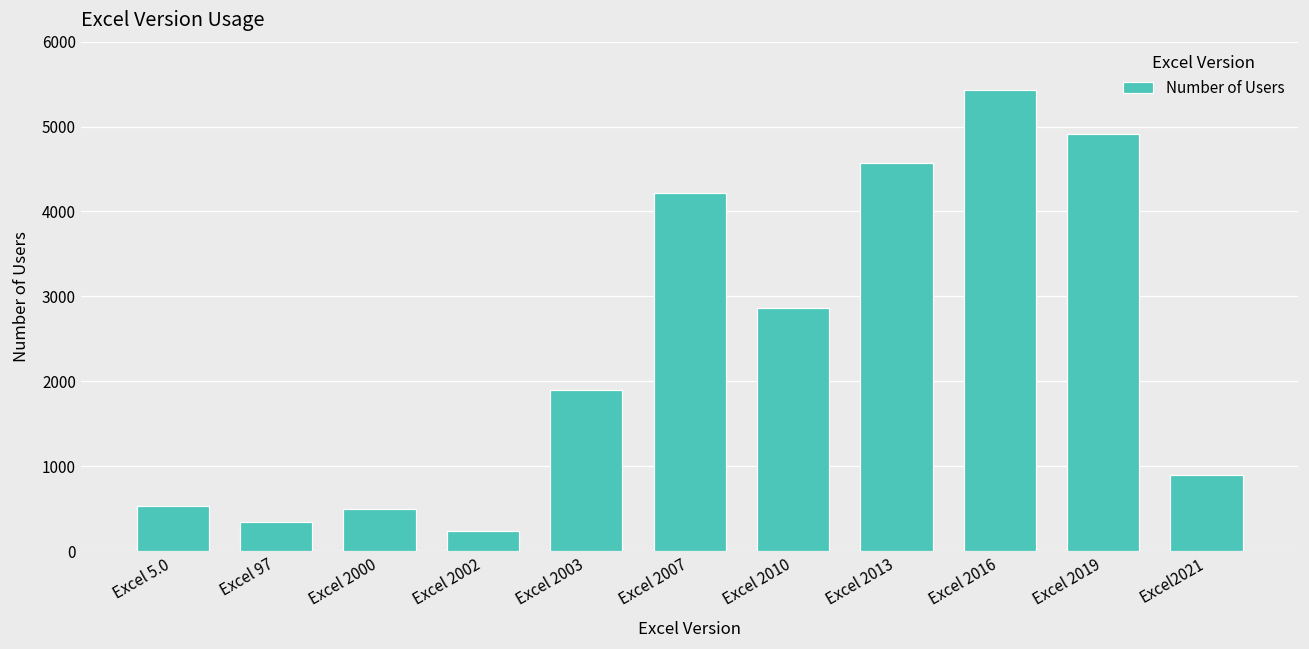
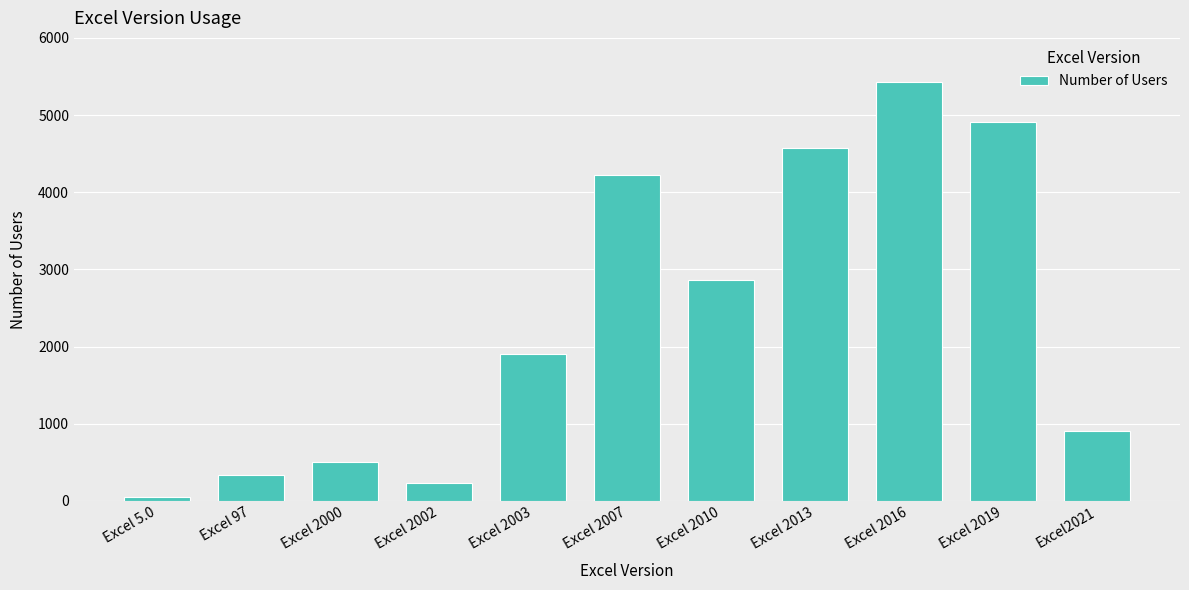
Excel 5.0: 500 -> 100
